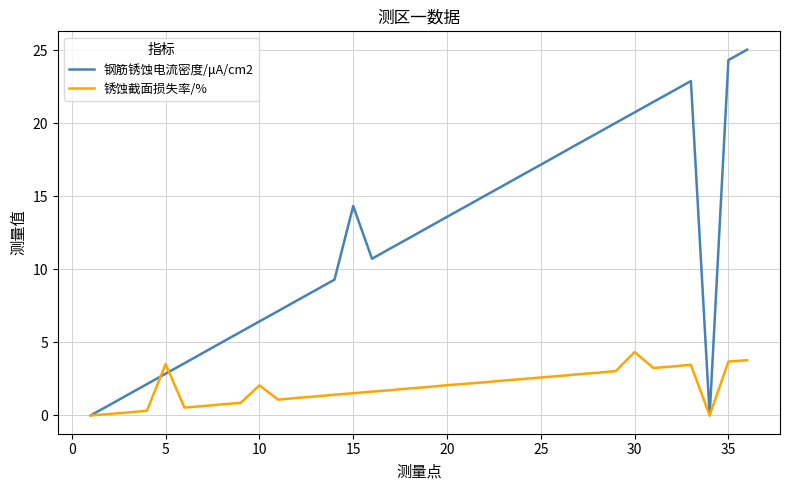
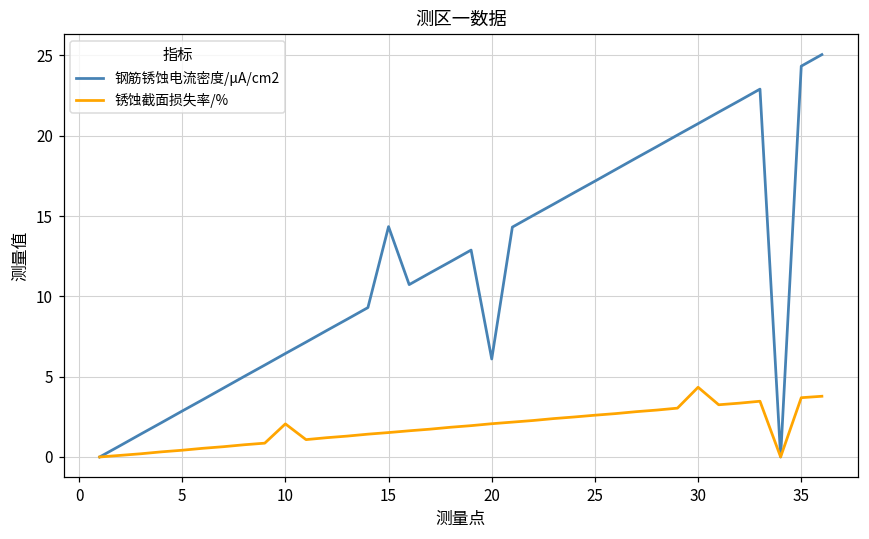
锈蚀截面损失率/%, 5: 3.5 -> 0.4
钢筋锈蚀电流密度/μA/cm2, 20: 13.6 -> 6.1
